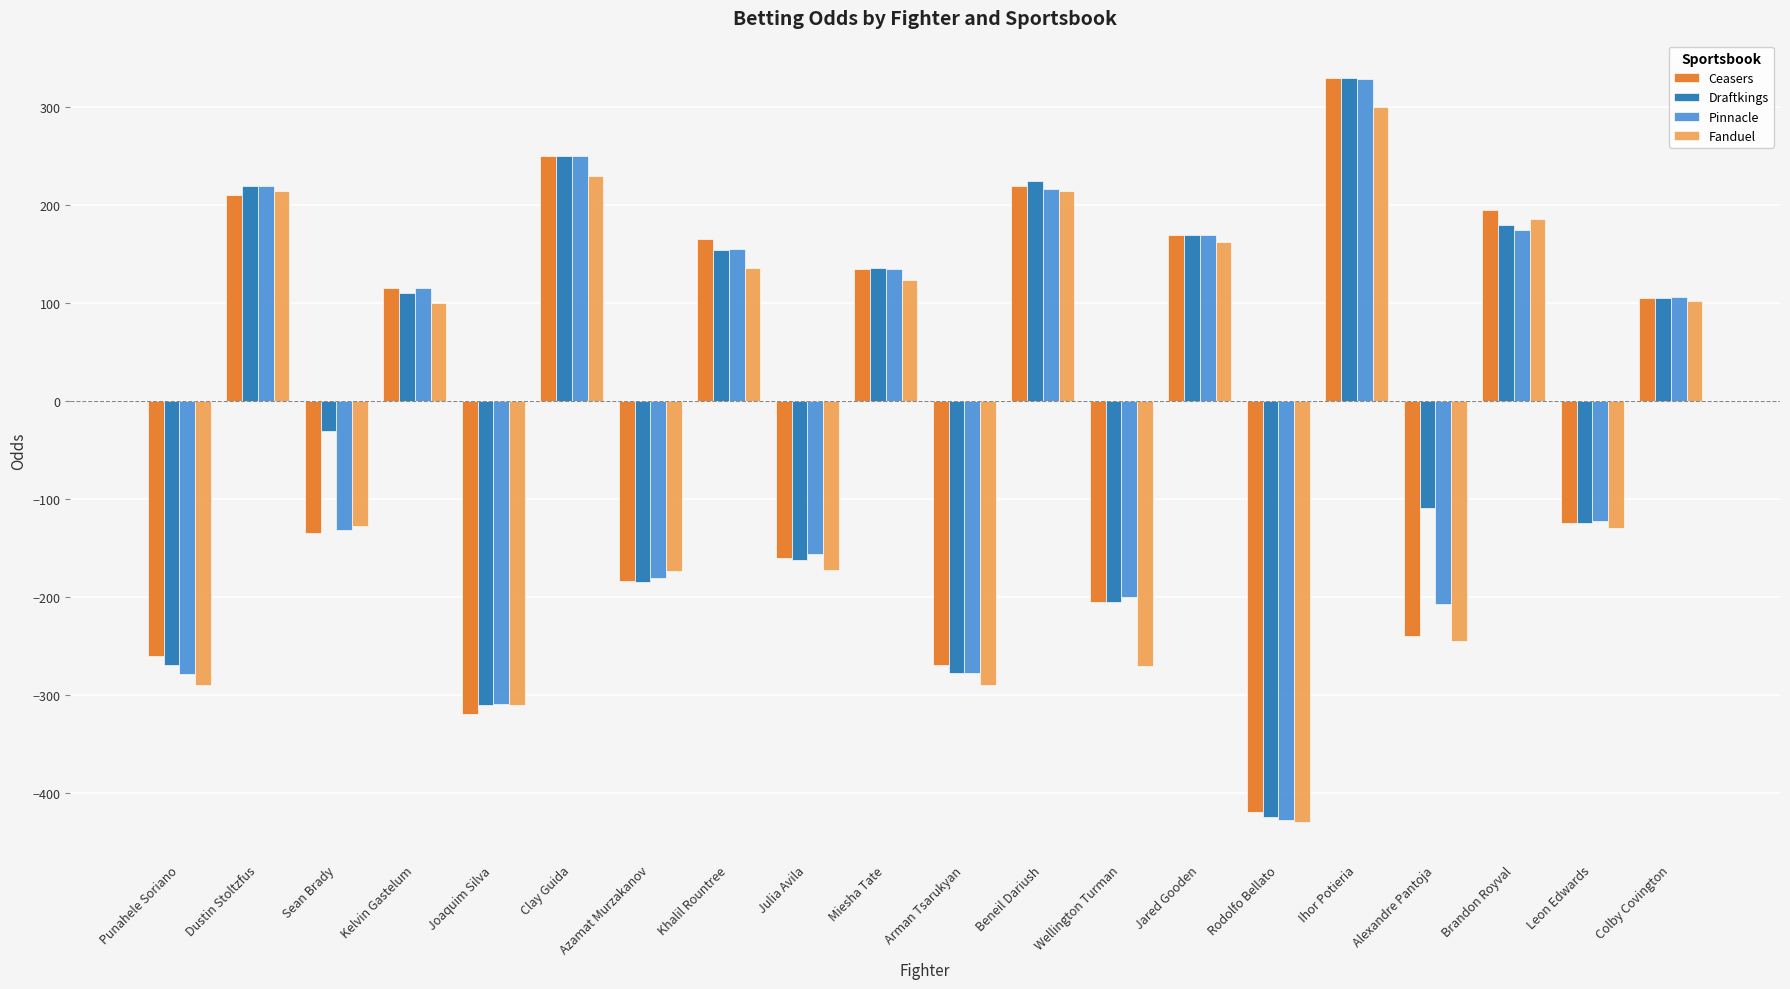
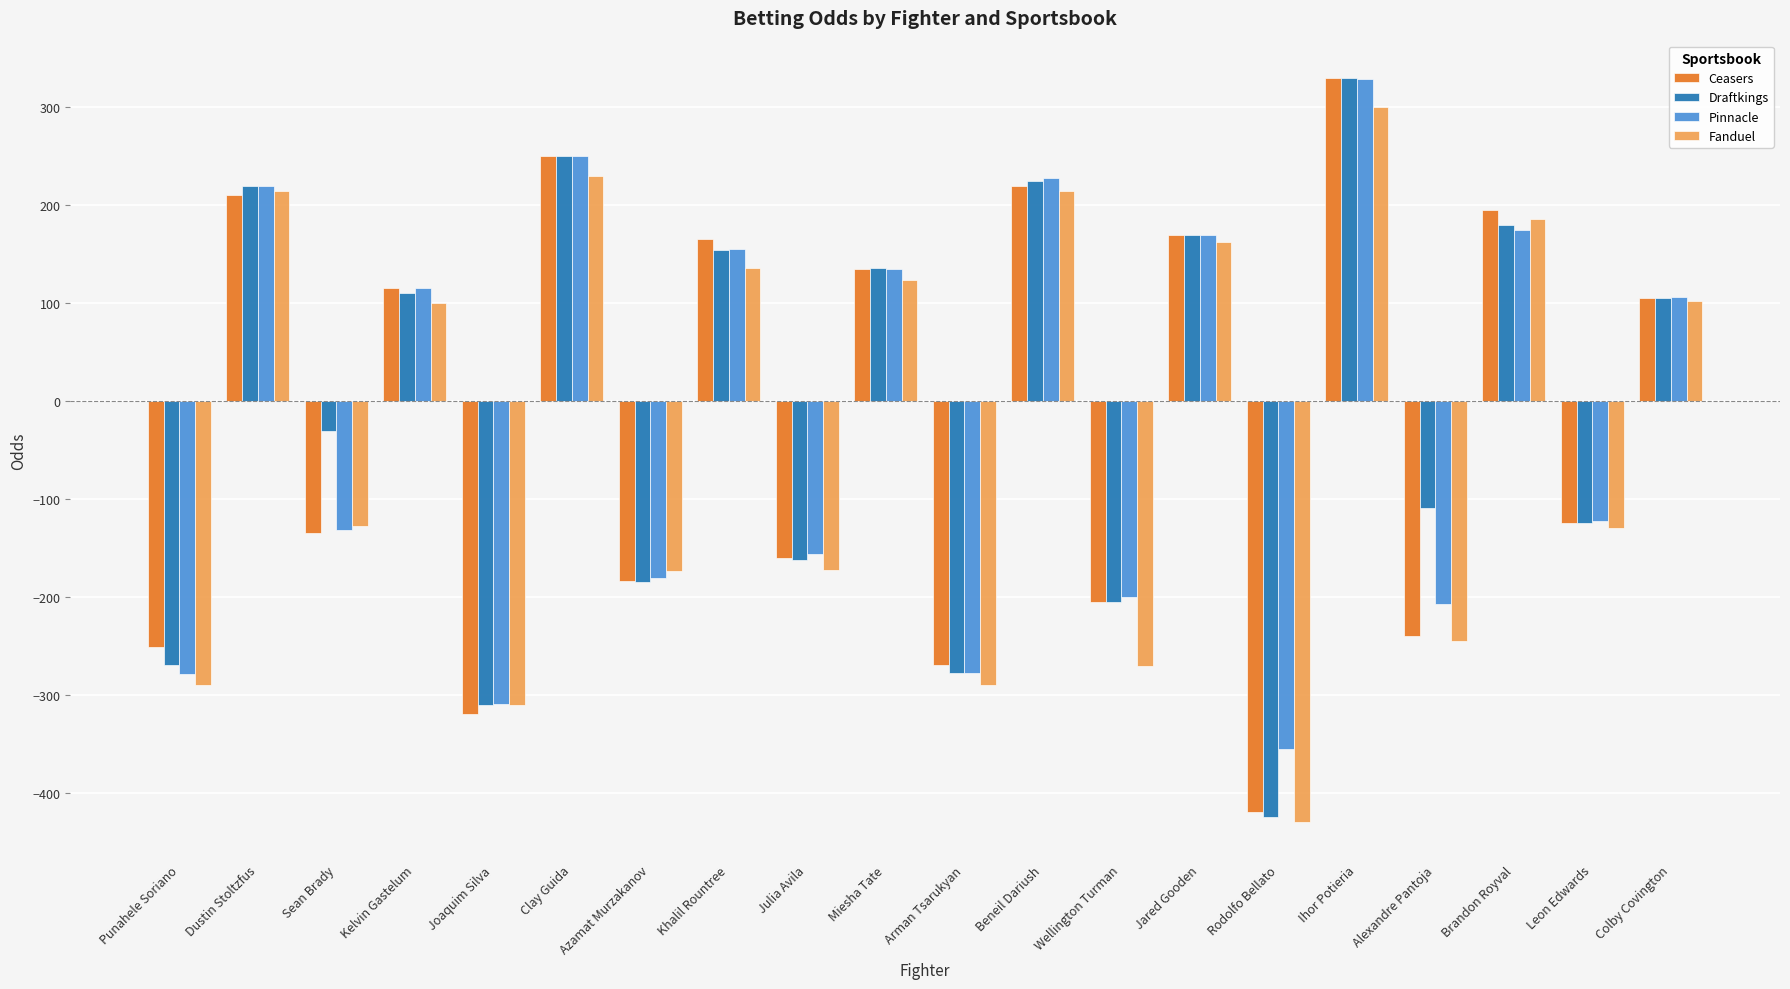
Ceasers, Punahele Soriano: -260 -> -250
Pinnacle, Beneil Dariush: 220 -> 230
Pinnacle, Rodolfo Bellato: -430 -> -360
